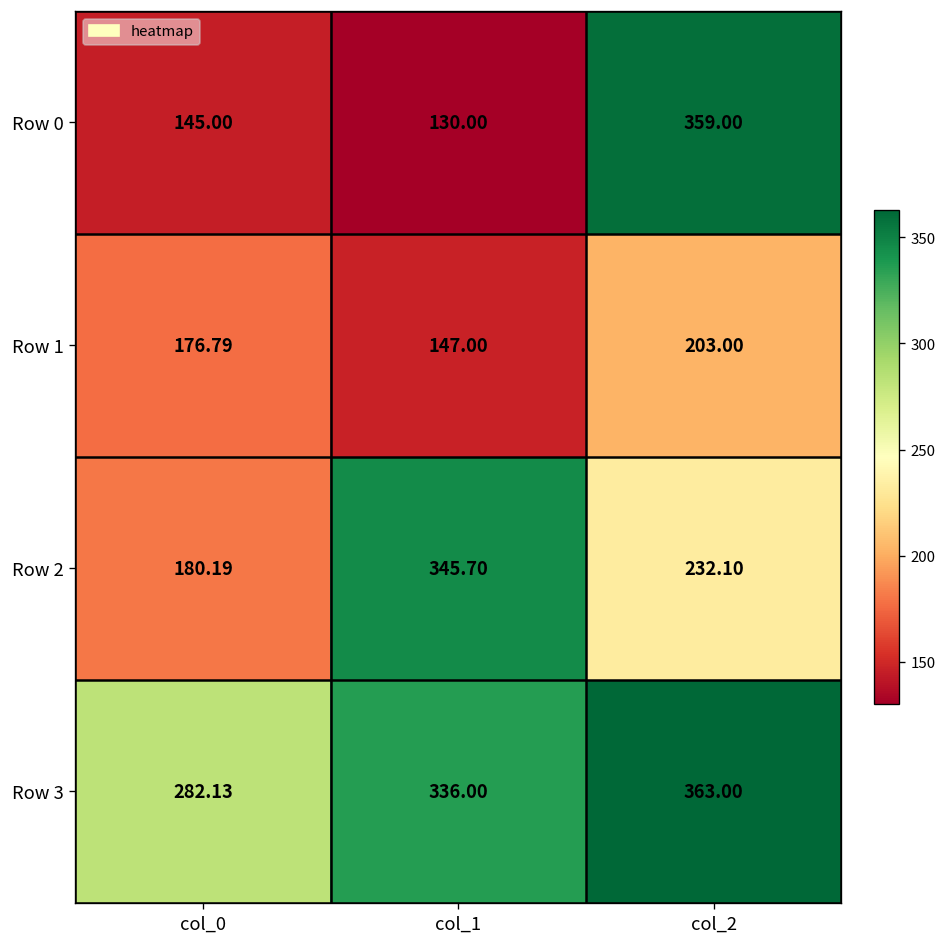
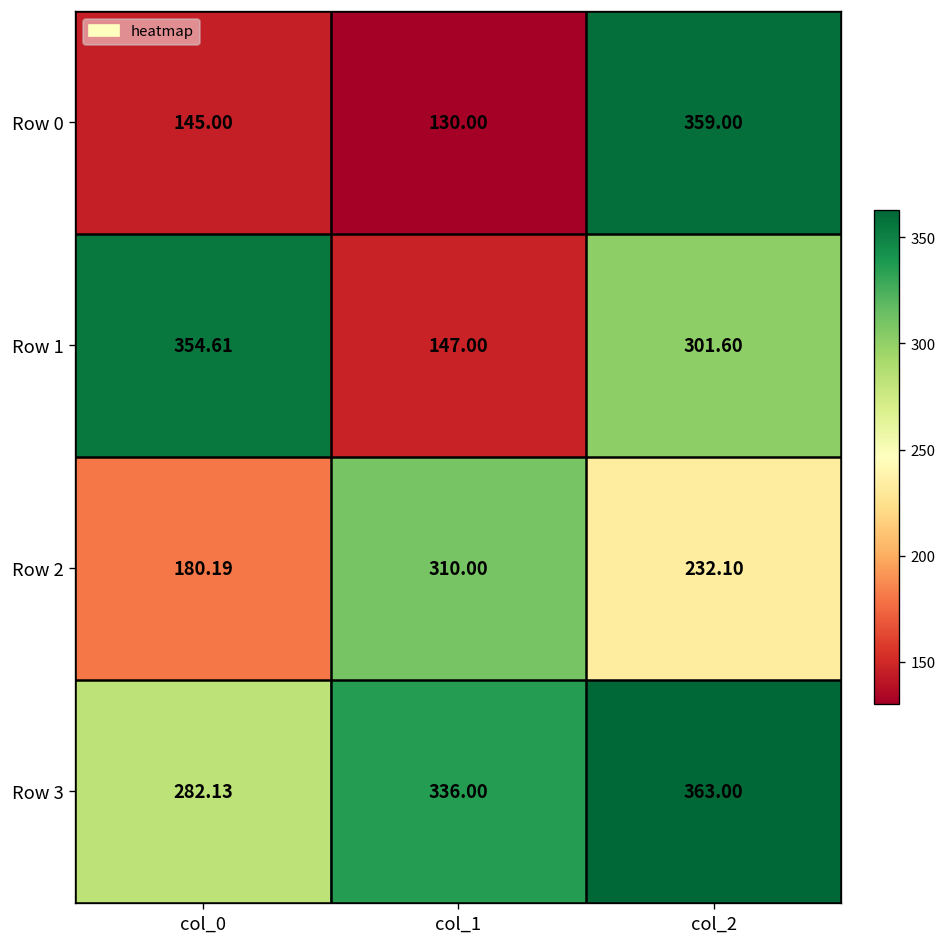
Row 1, col_0: 176.79 -> 354.61
Row 1, col_2: 203.00 -> 301.60
Row 2, col_1: 345.70 -> 310.00
